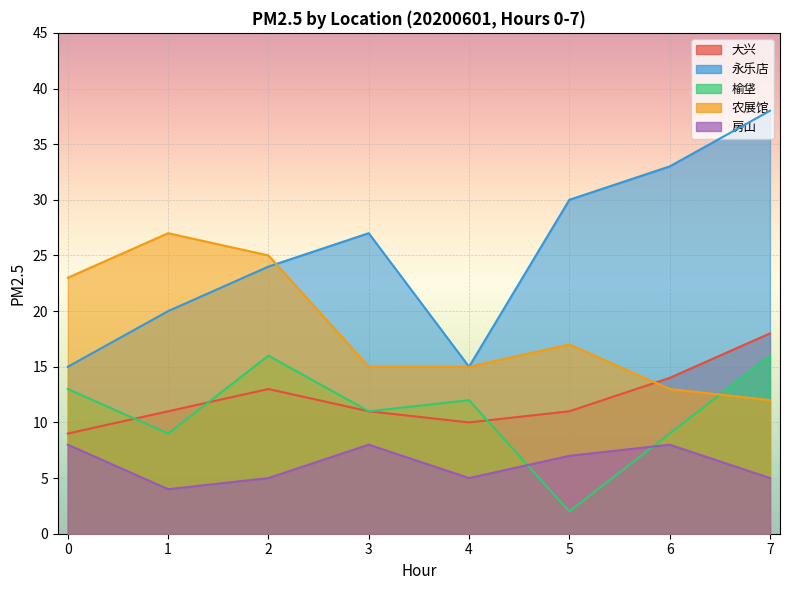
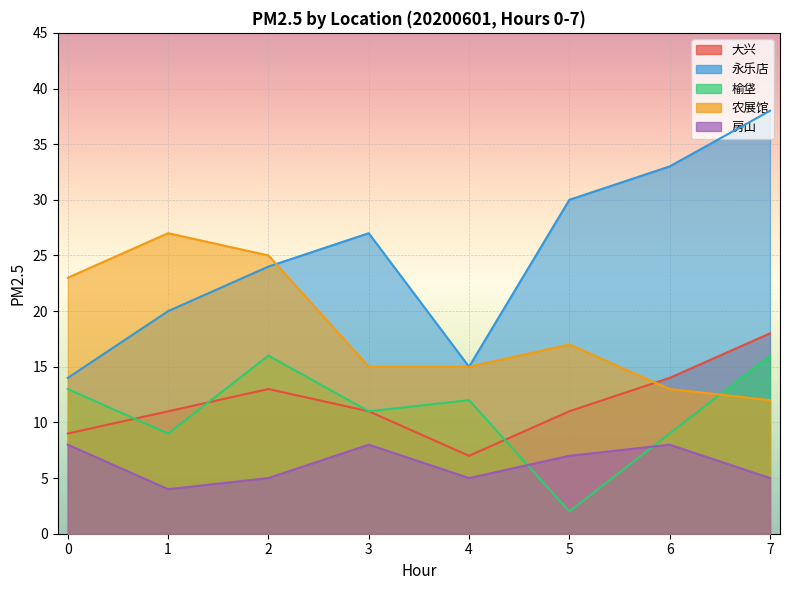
永乐店, 0: 15 -> 14
大兴, 4: 10 -> 7
